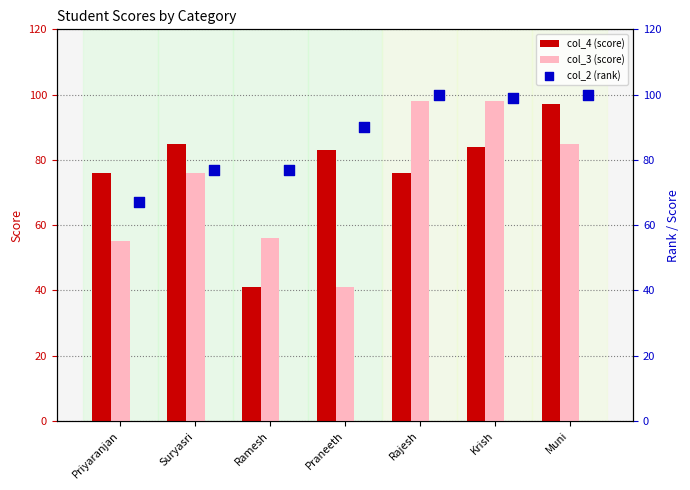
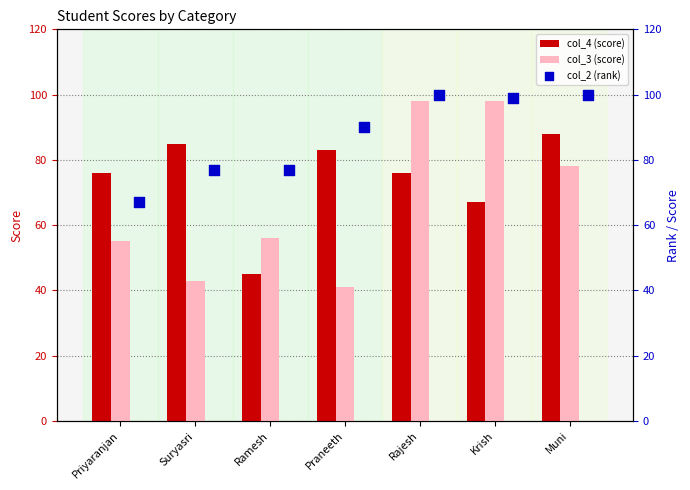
col_3 (score), Suryasri: 76 -> 43
col_4 (score), Ramesh: 41 -> 45
col_4 (score), Krish: 84 -> 67
col_4 (score), Muni: 97 -> 88
col_3 (score), Muni: 85 -> 78
